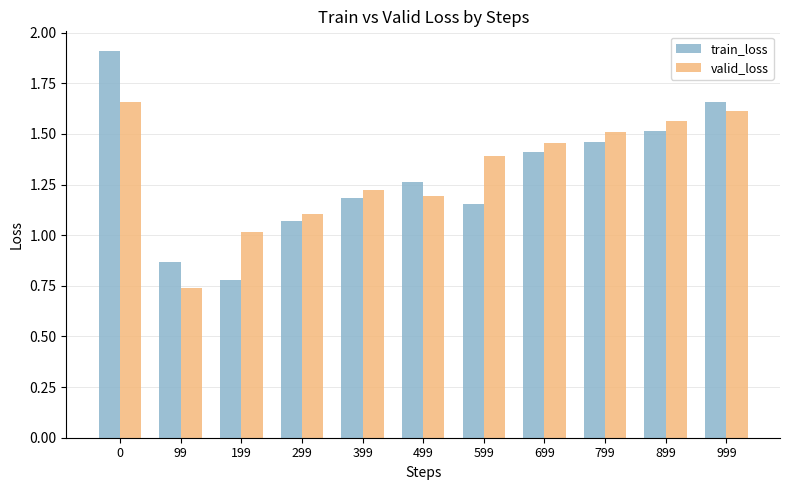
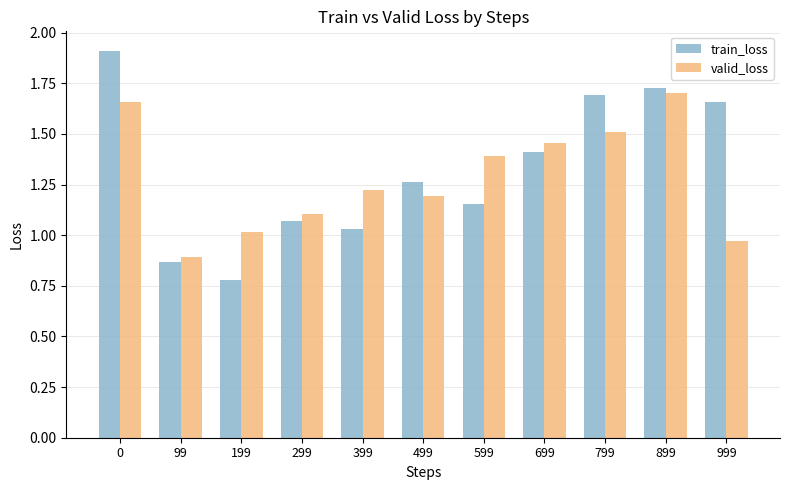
valid_loss, 99: 0.74 -> 0.89
train_loss, 399: 1.18 -> 1.03
train_loss, 799: 1.46 -> 1.69
train_loss, 899: 1.52 -> 1.73
valid_loss, 899: 1.56 -> 1.70
valid_loss, 999: 1.61 -> 0.97
